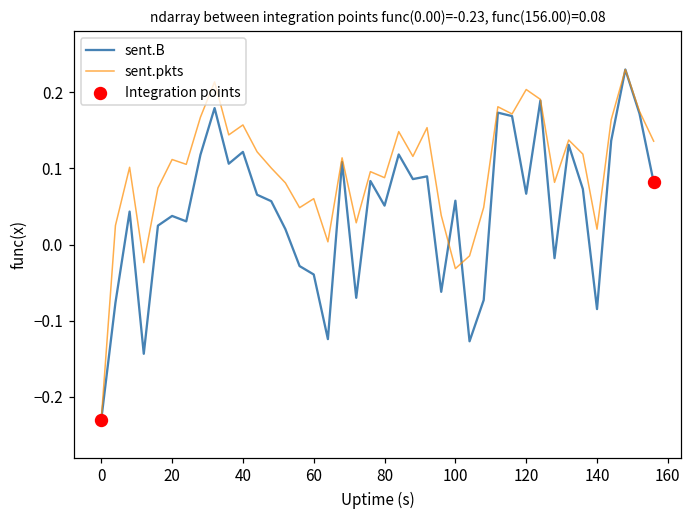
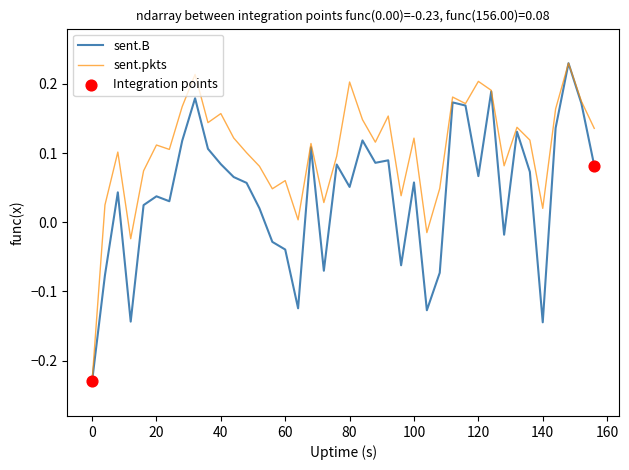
sent.B, 40: 0.12 -> 0.08
sent.pkts, 80: 0.09 -> 0.20
sent.pkts, 100: -0.03 -> 0.12
sent.B, 140: -0.08 -> -0.14
